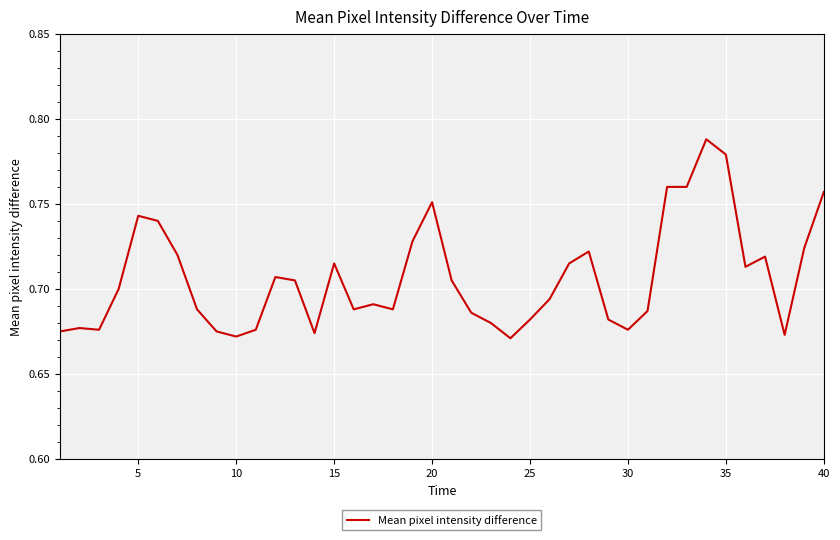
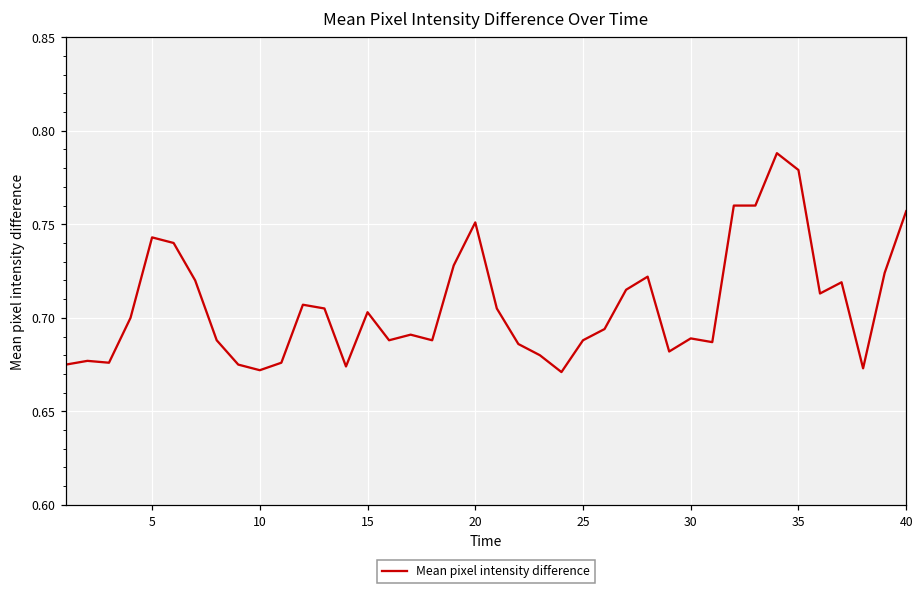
15: 0.715 -> 0.703
25: 0.682 -> 0.688
30: 0.676 -> 0.689
